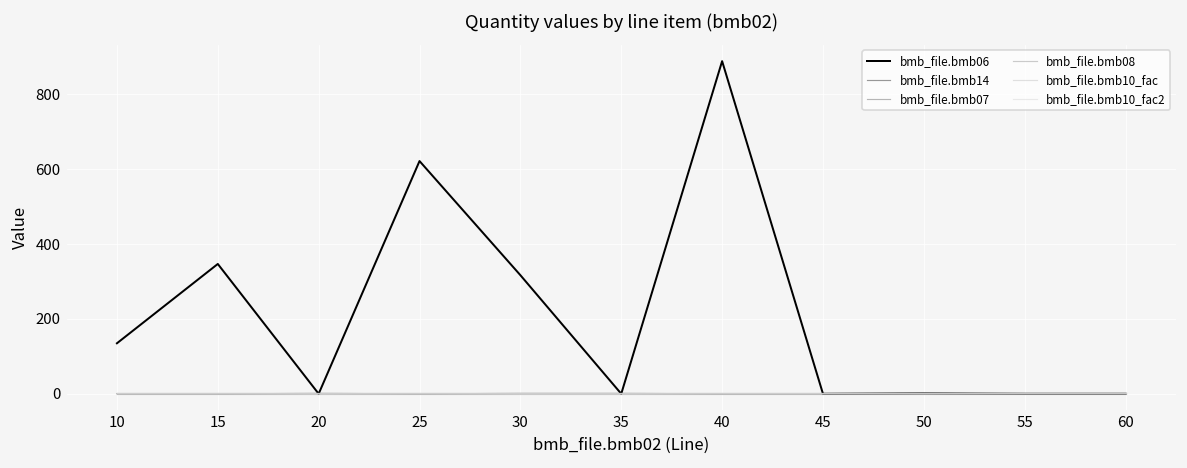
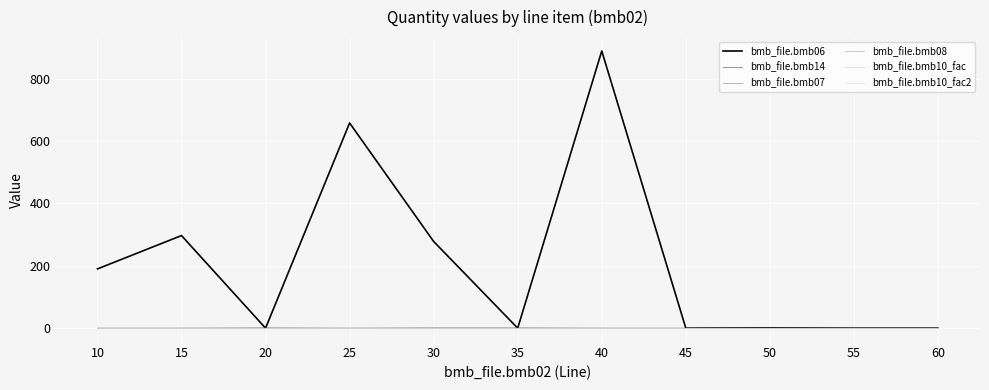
bmb_file.bmb06, 10: 140 -> 190
bmb_file.bmb06, 15: 350 -> 300
bmb_file.bmb06, 25: 620 -> 660
bmb_file.bmb06, 30: 320 -> 280
